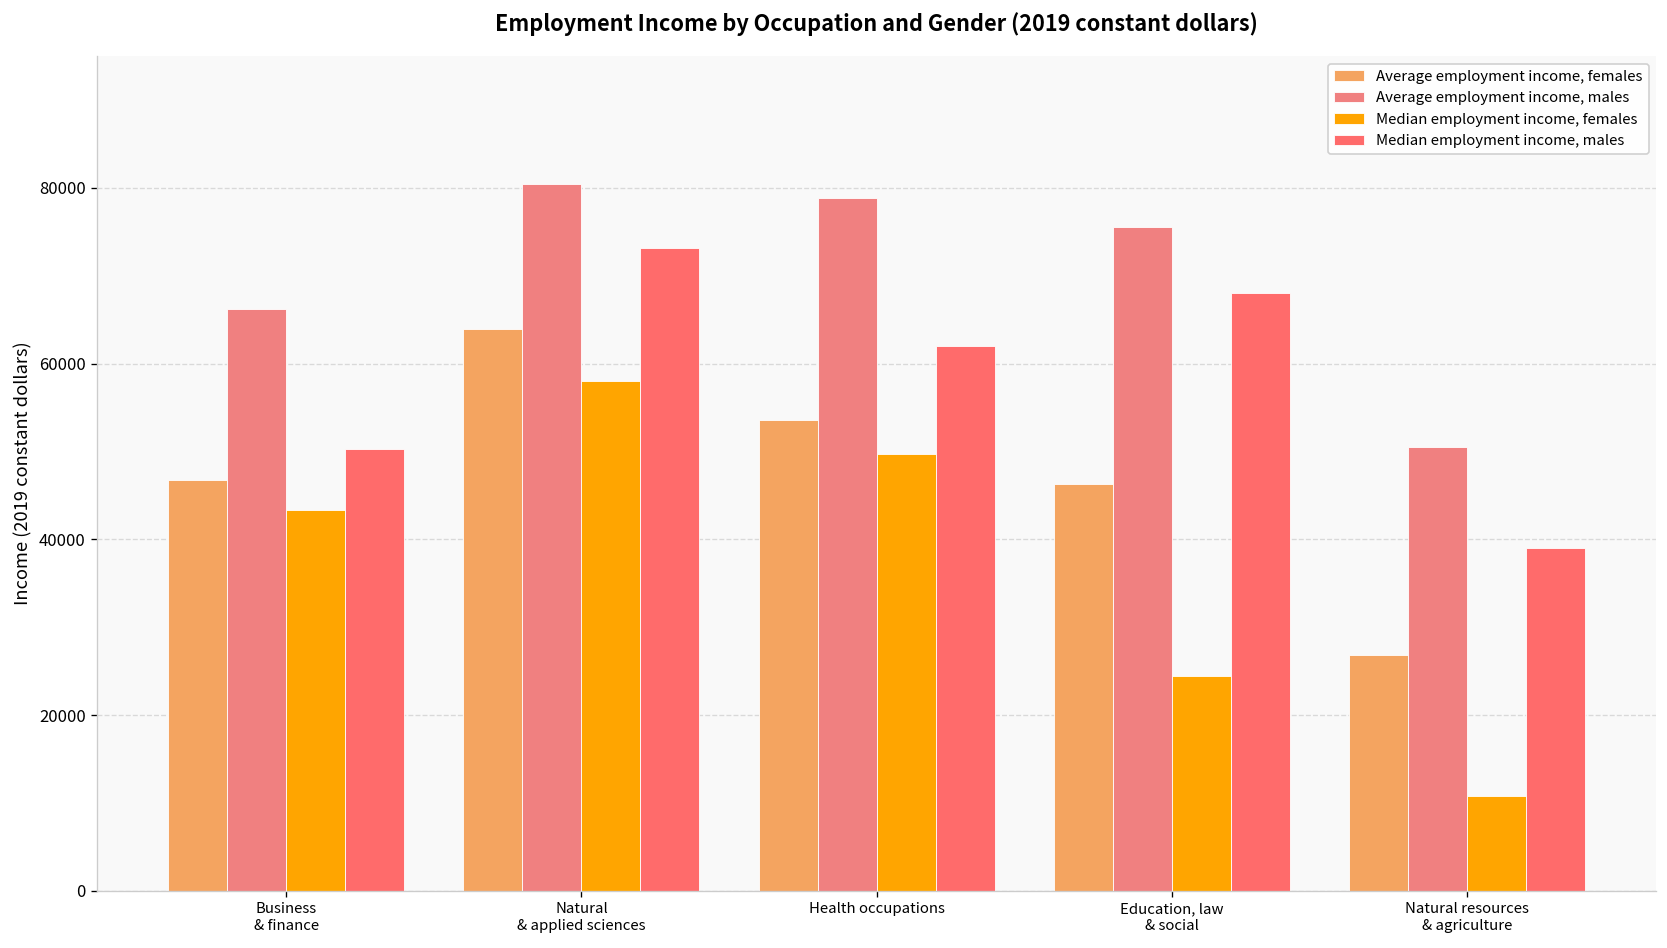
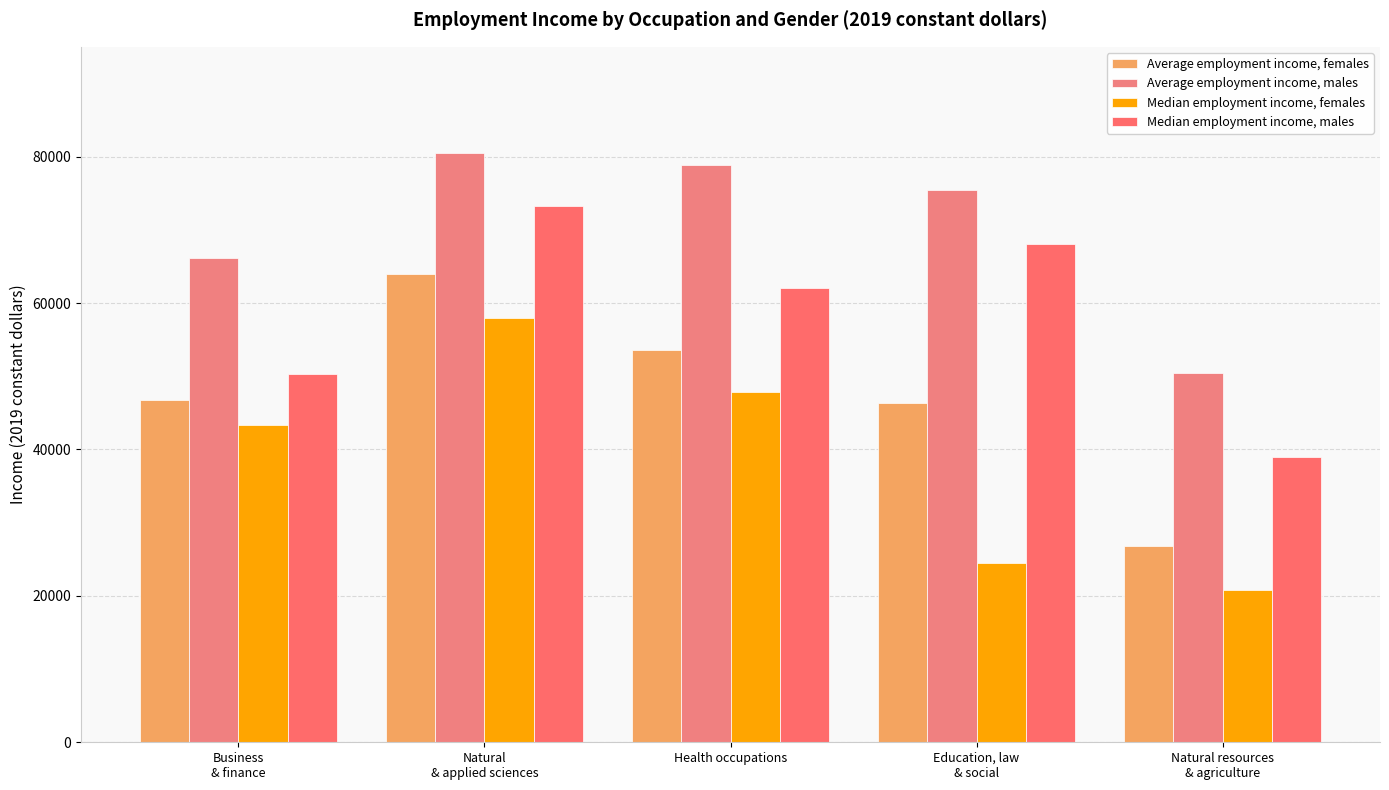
Median employment income, females, Health occupations: 50000 -> 48000
Median employment income, females, Natural resources & agriculture: 11000 -> 21000
